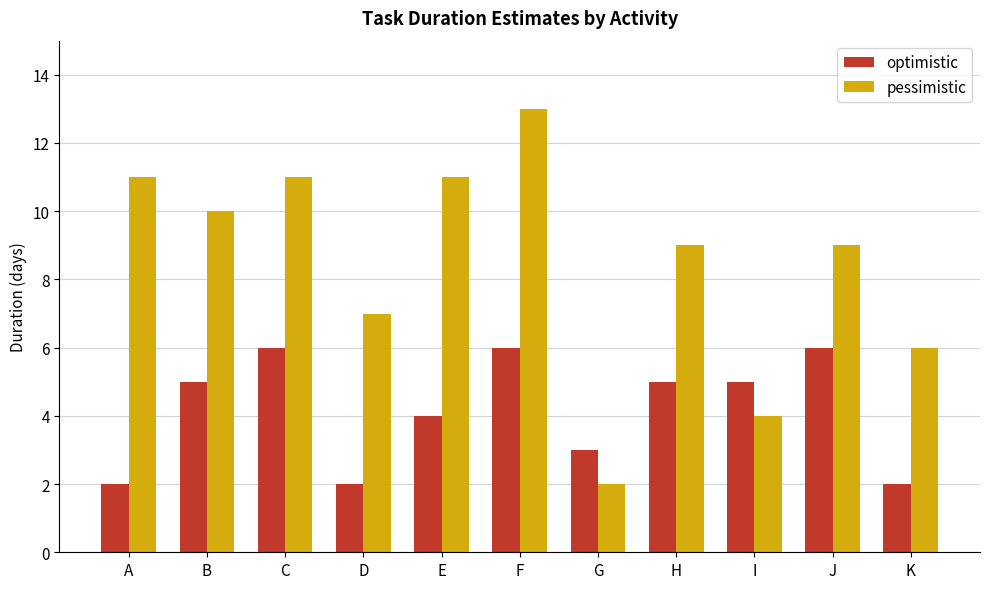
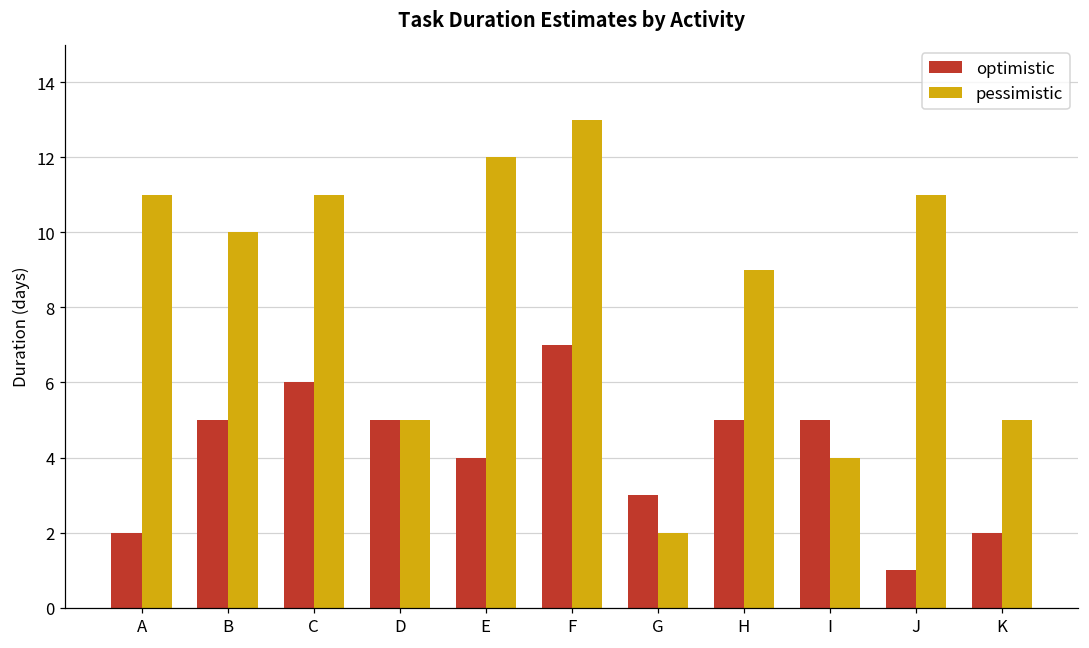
optimistic, D: 2 -> 5
pessimistic, D: 7 -> 5
pessimistic, E: 11 -> 12
optimistic, F: 6 -> 7
optimistic, J: 6 -> 1
pessimistic, J: 9 -> 11
pessimistic, K: 6 -> 5
